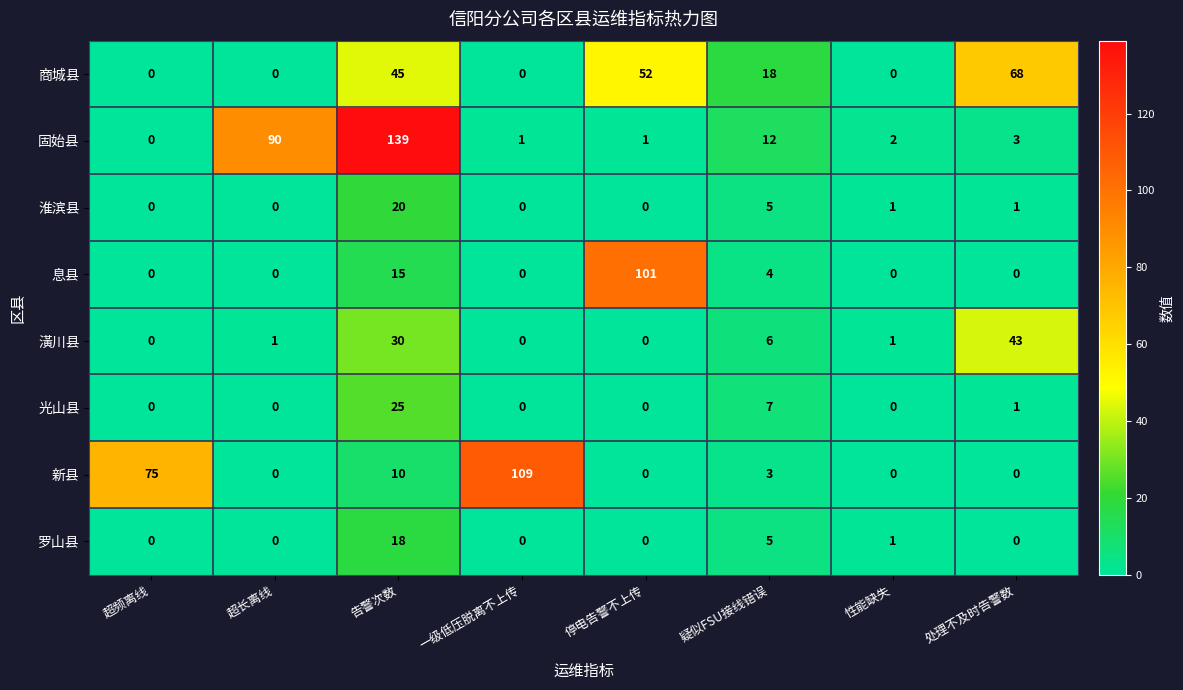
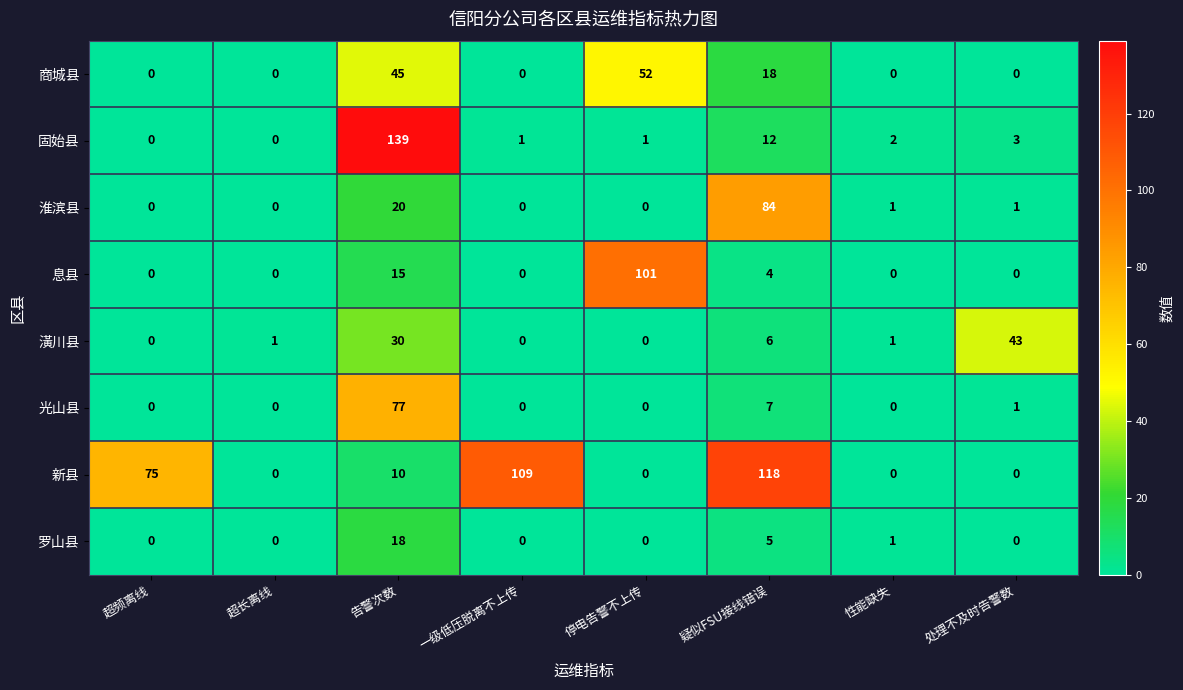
商城县, 处理不及时告警数: 68 -> 0
固始县, 超长离线: 90 -> 0
淮滨县, 疑似FSU接线错误: 5 -> 84
光山县, 告警次数: 25 -> 77
新县, 疑似FSU接线错误: 3 -> 118
